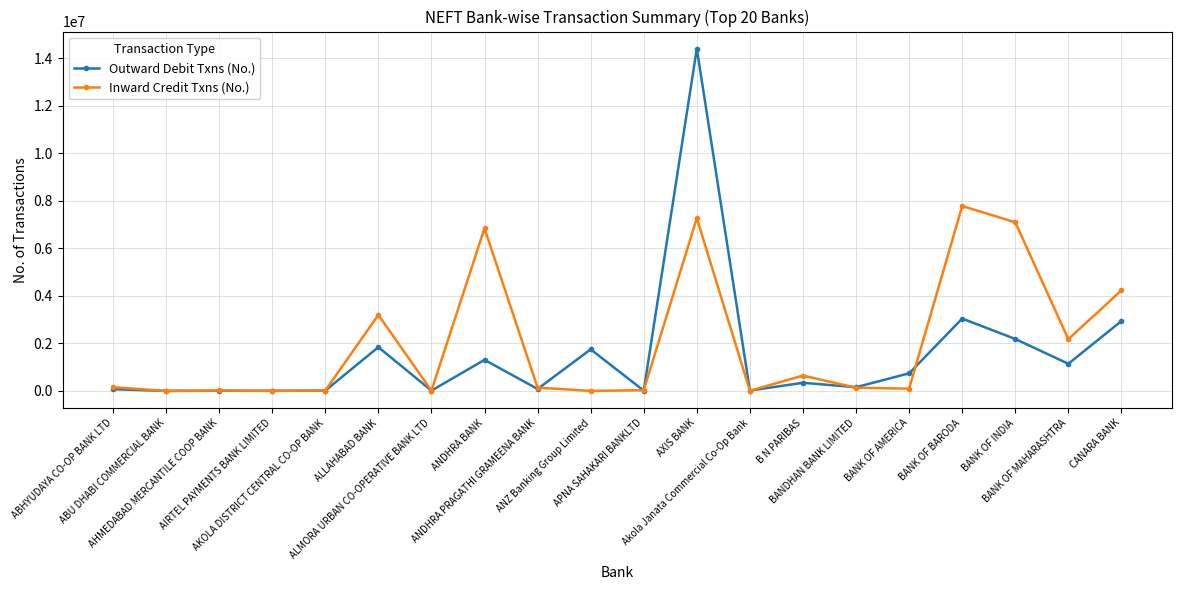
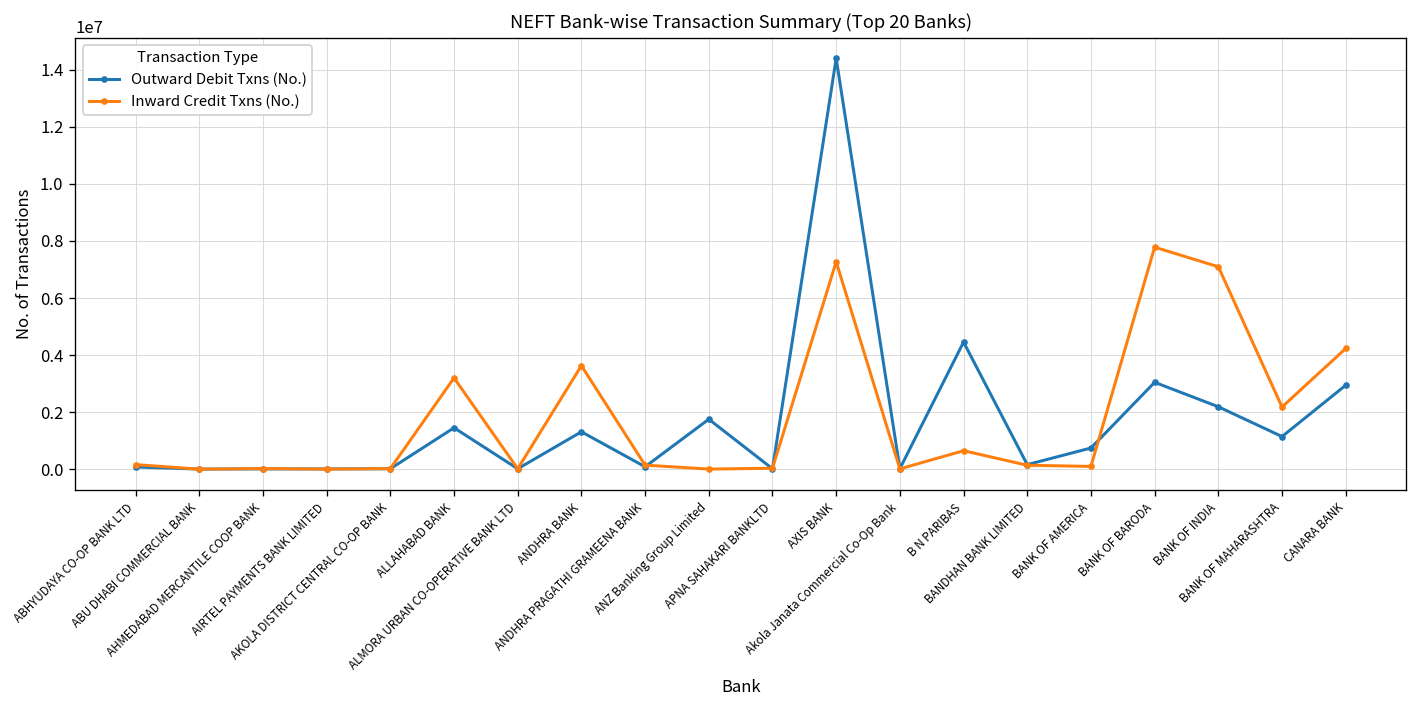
Outward Debit Txns (No.), ALLAHABAD BANK: 1800000 -> 1500000
Inward Credit Txns (No.), ANDHRA BANK: 6800000 -> 3600000
Outward Debit Txns (No.), B N PARIBAS: 300000 -> 4500000
